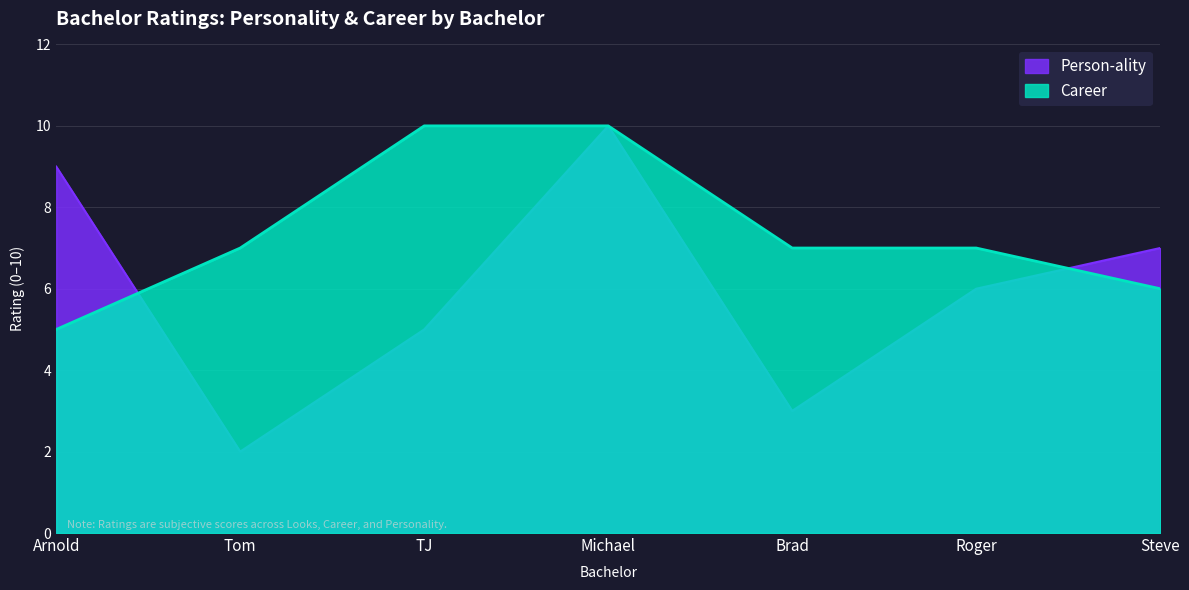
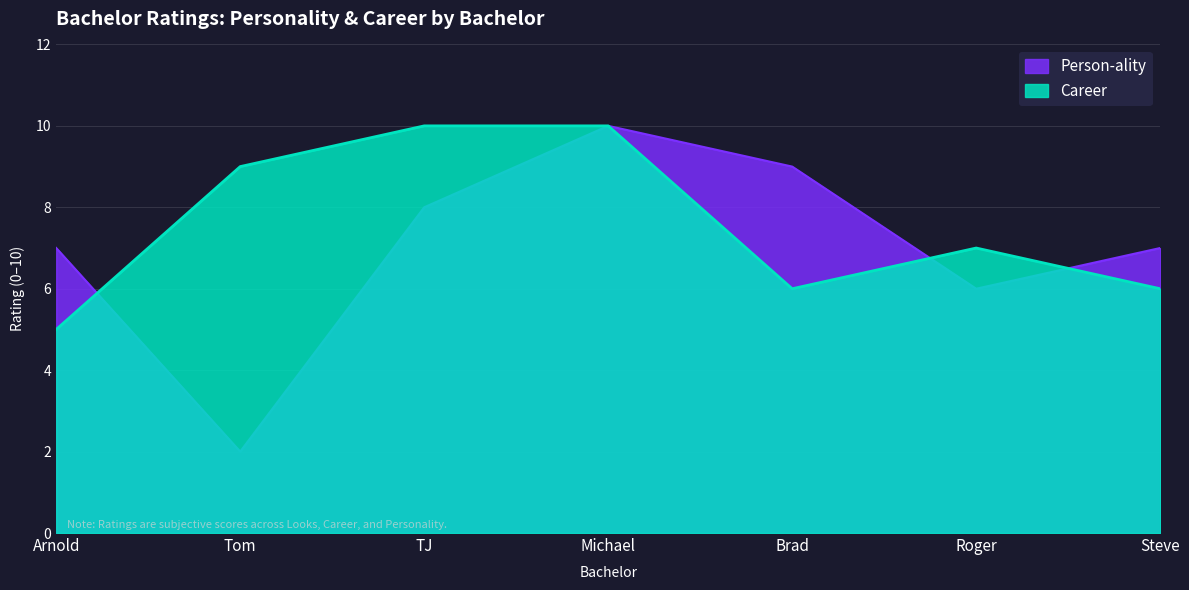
Person-ality, Arnold: 9 -> 7
Career, Tom: 7 -> 9
Person-ality, TJ: 5 -> 8
Person-ality, Brad: 3 -> 9
Career, Brad: 7 -> 6
